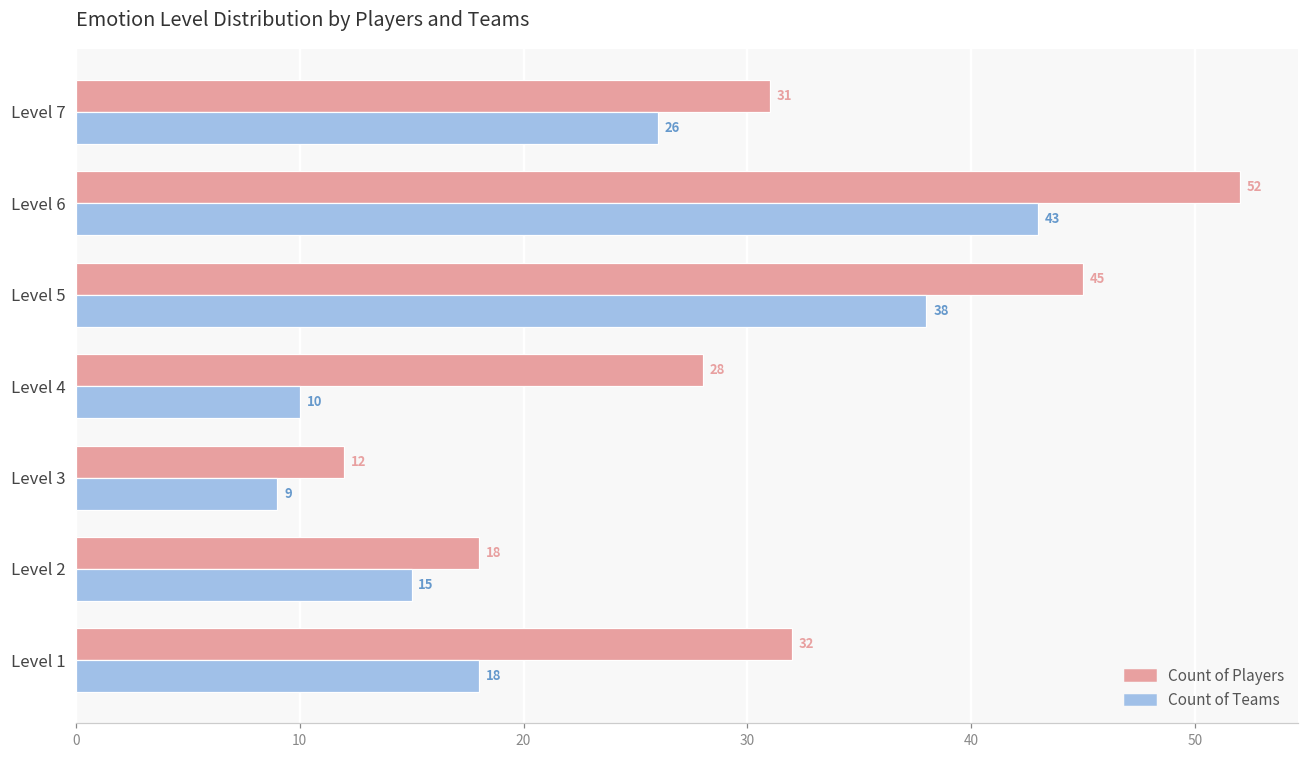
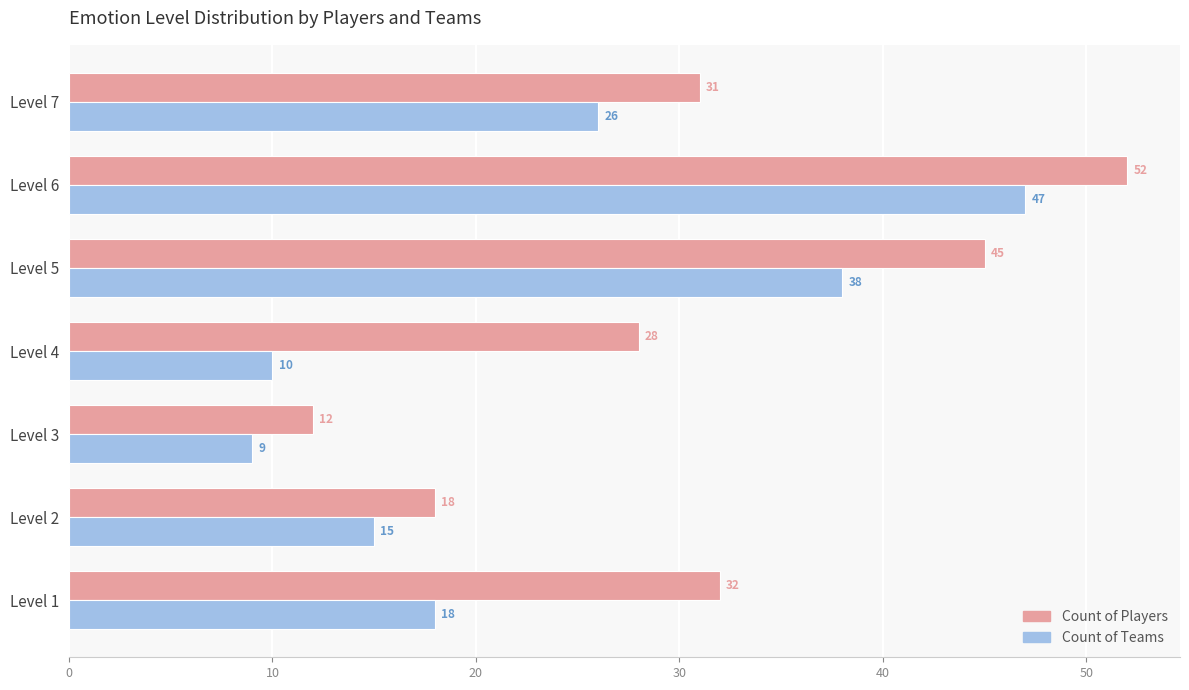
Count of Teams, Level 6: 43 -> 47
